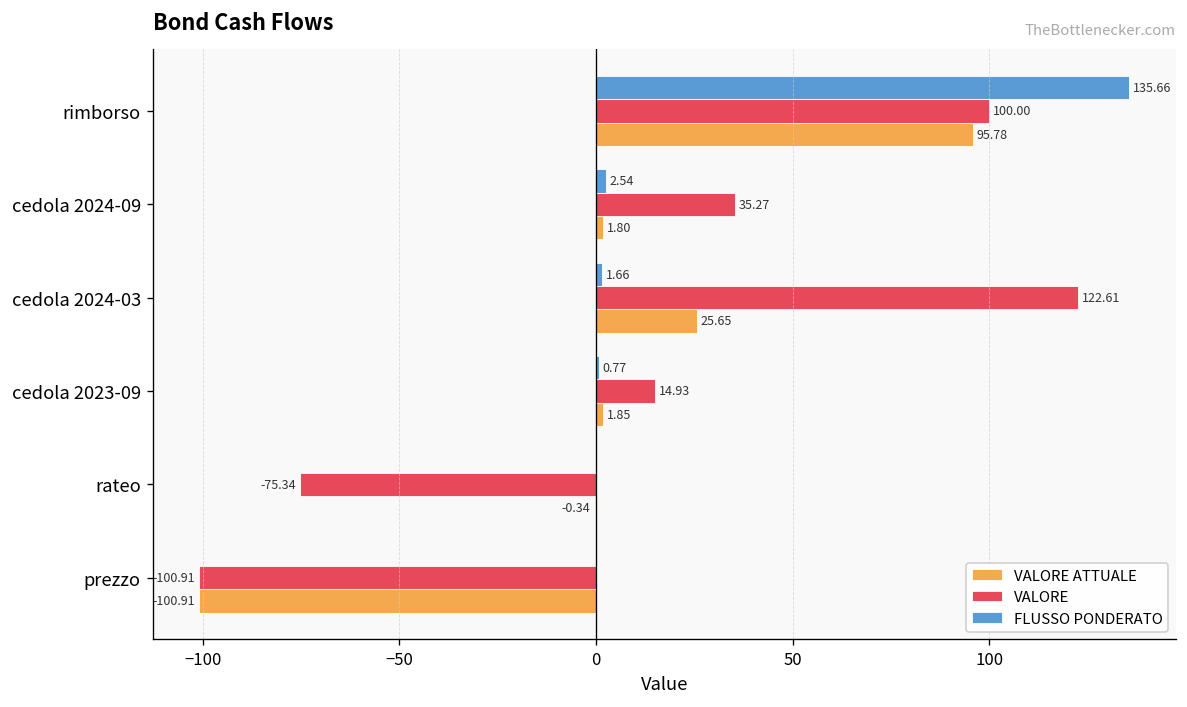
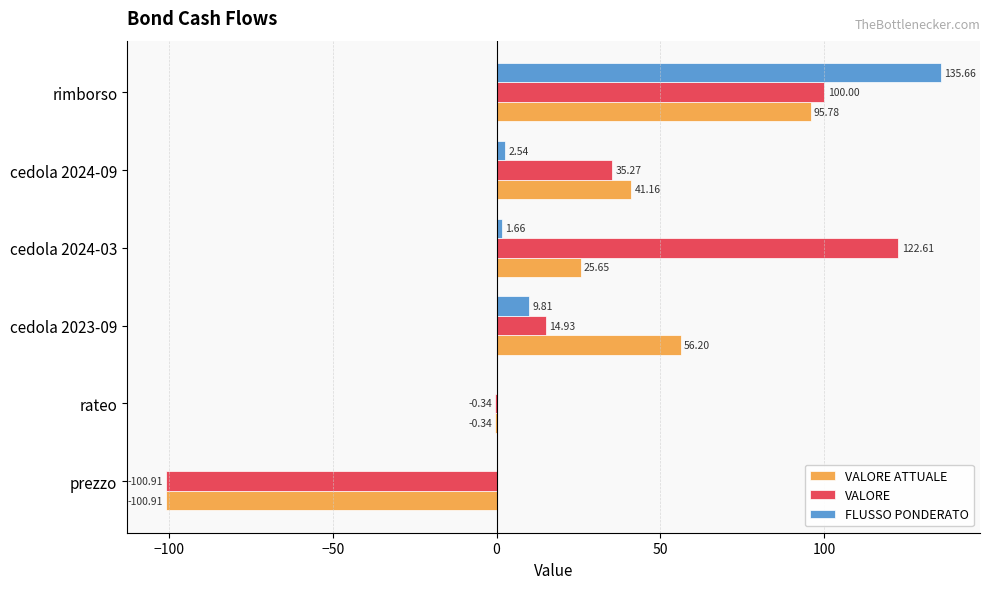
VALORE ATTUALE, cedola 2024-09: 1.80 -> 41.16
FLUSSO PONDERATO, cedola 2023-09: 0.77 -> 9.81
VALORE ATTUALE, cedola 2023-09: 1.85 -> 56.20
VALORE, rateo: -75.34 -> -0.34
